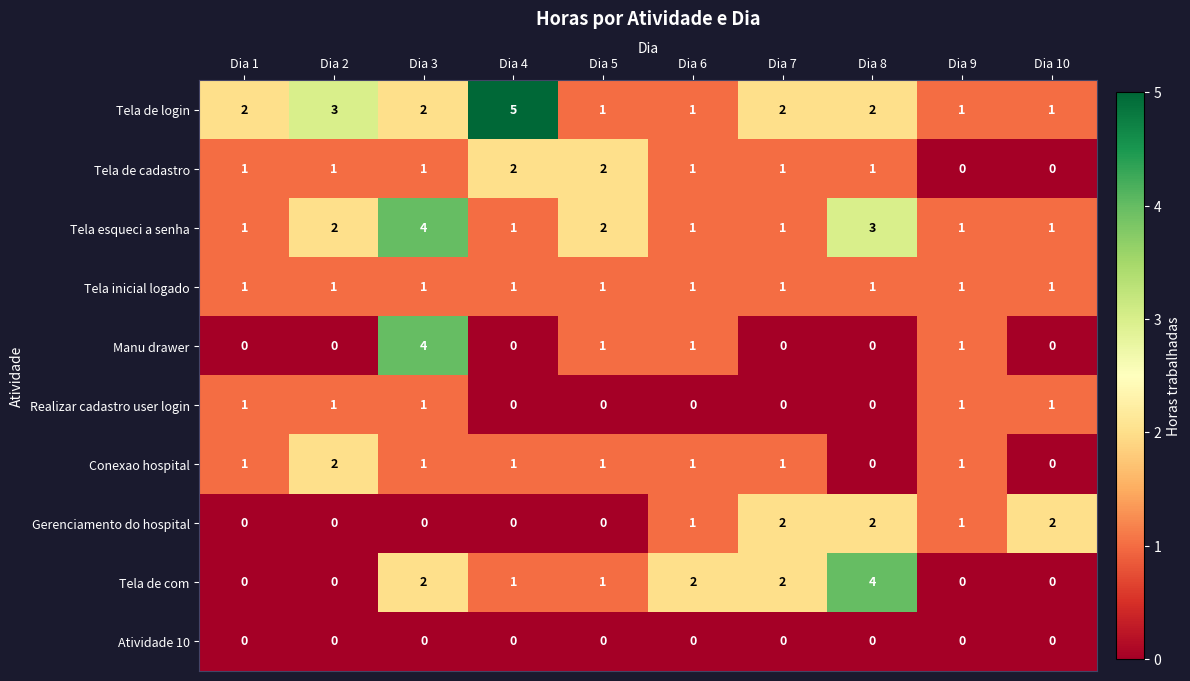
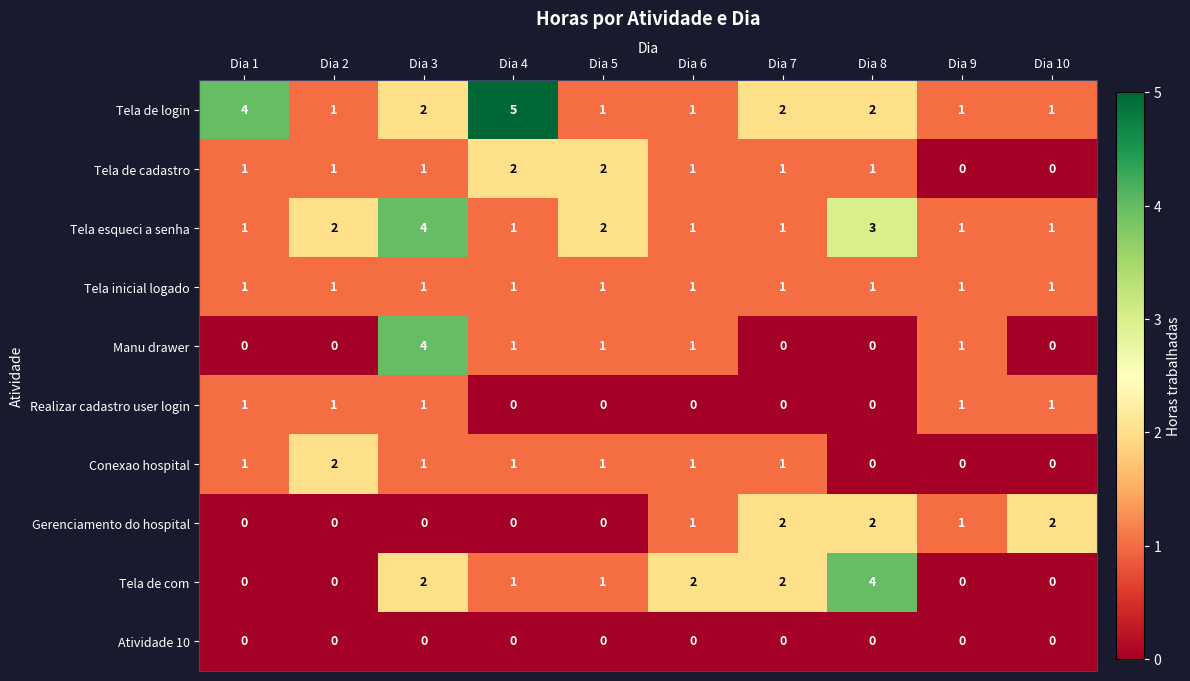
Tela de login, Dia 1: 2 -> 4
Tela de login, Dia 2: 3 -> 1
Manu drawer, Dia 4: 0 -> 1
Conexao hospital, Dia 9: 1 -> 0
